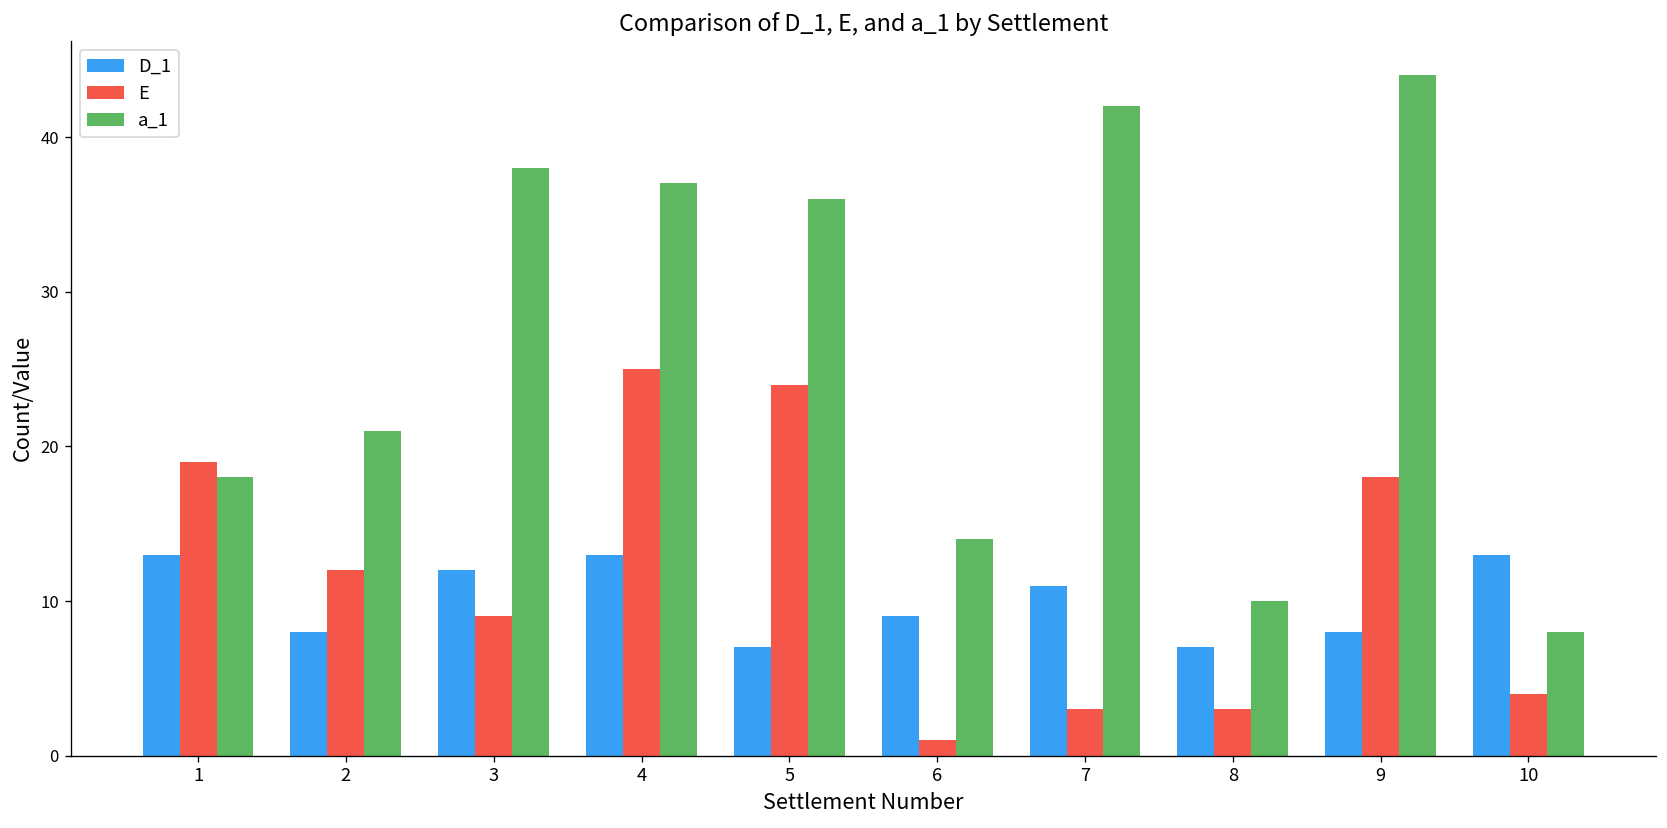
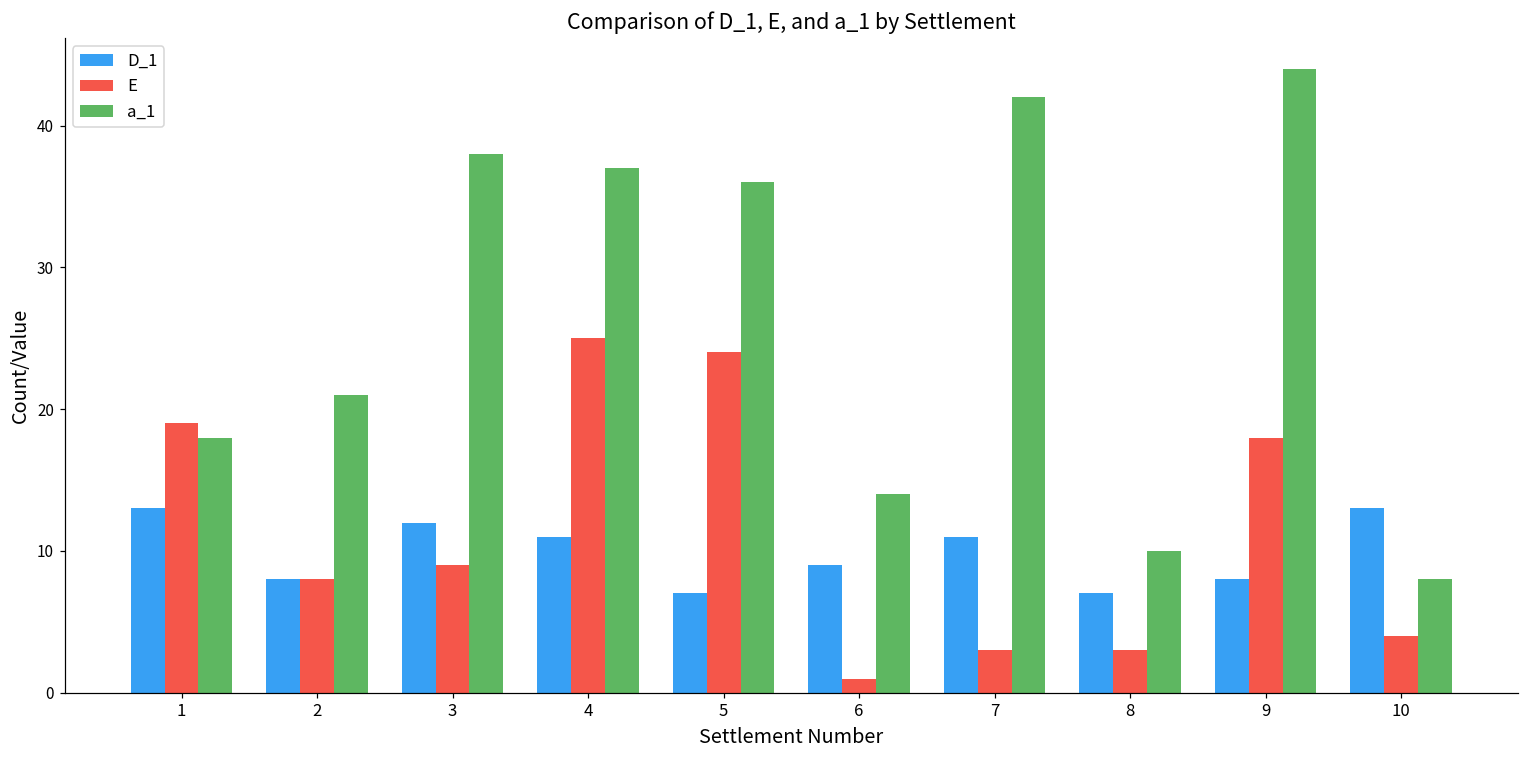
E, 2: 12 -> 8
D_1, 4: 13 -> 11
